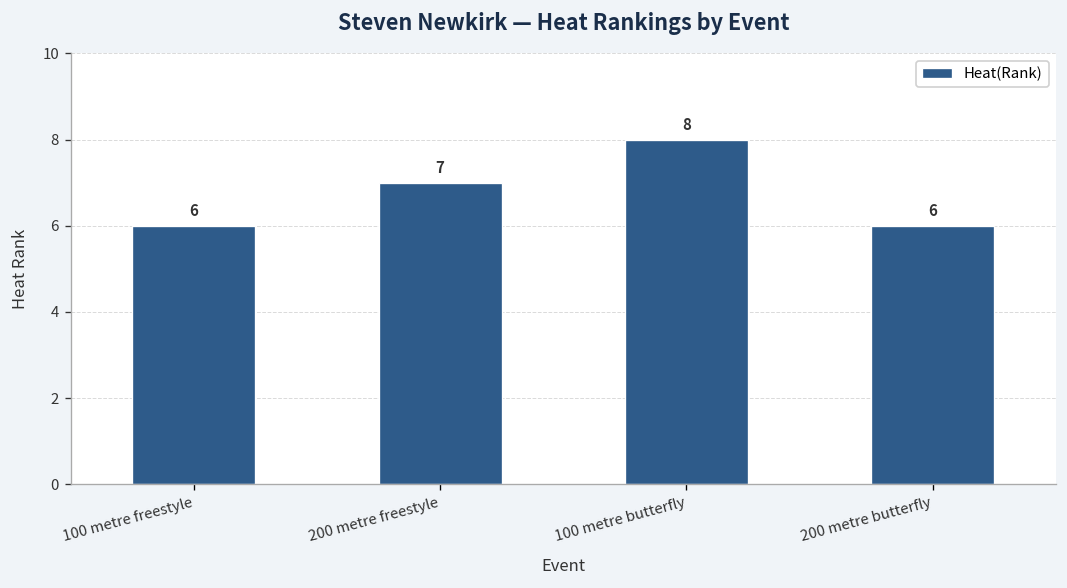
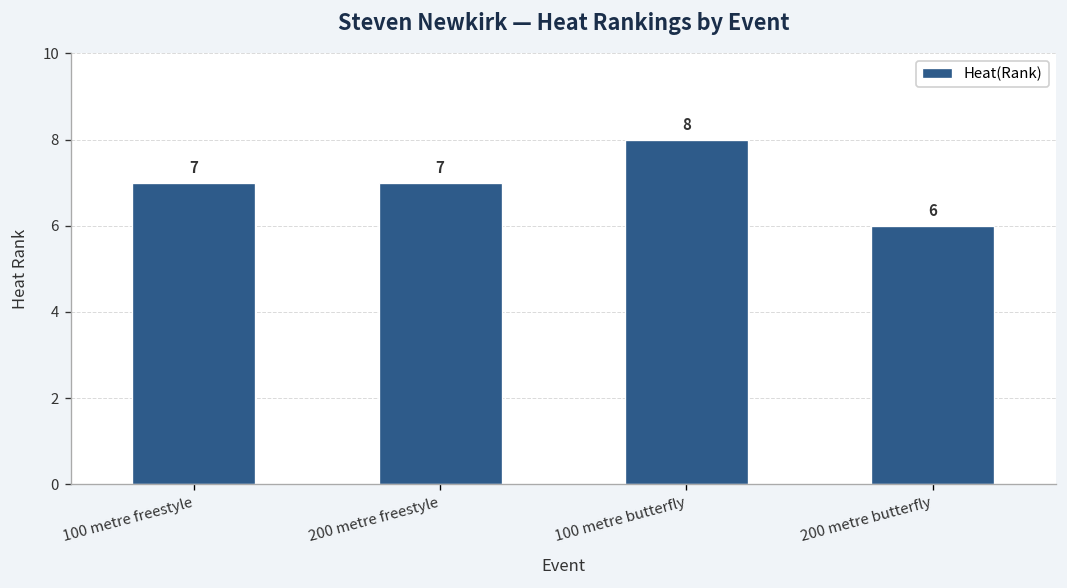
100 metre freestyle: 6 -> 7
